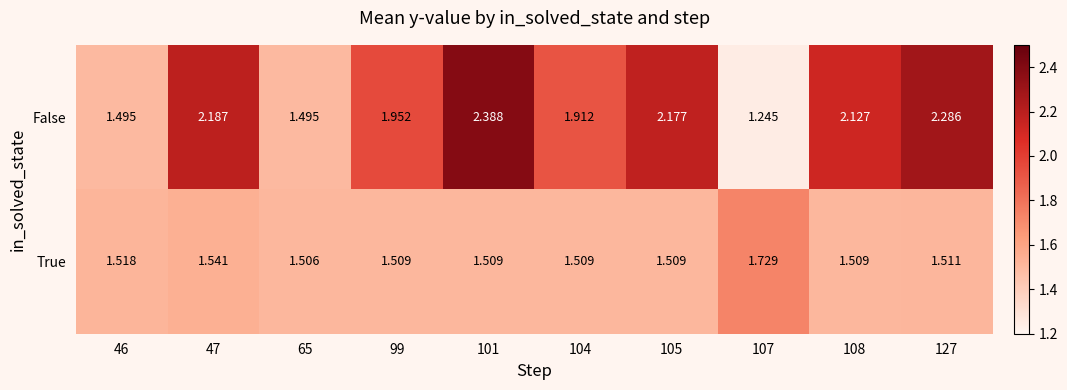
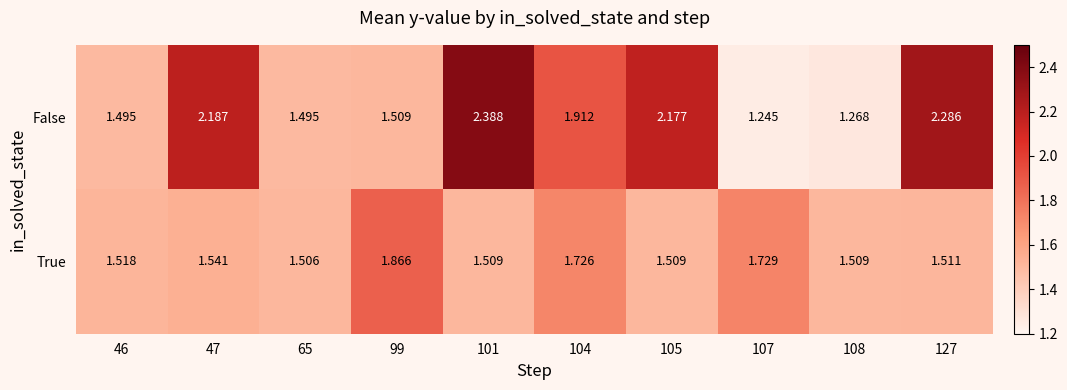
False, 99: 1.952 -> 1.509
False, 108: 2.127 -> 1.268
True, 99: 1.509 -> 1.866
True, 104: 1.509 -> 1.726
